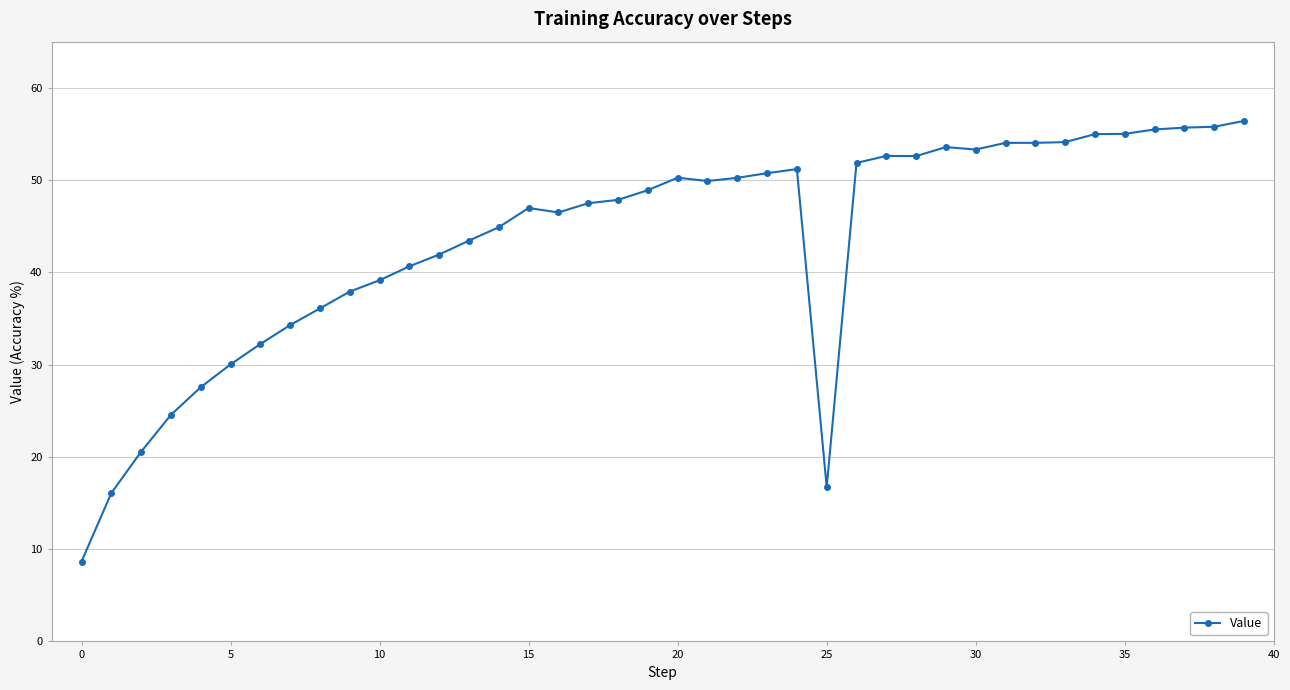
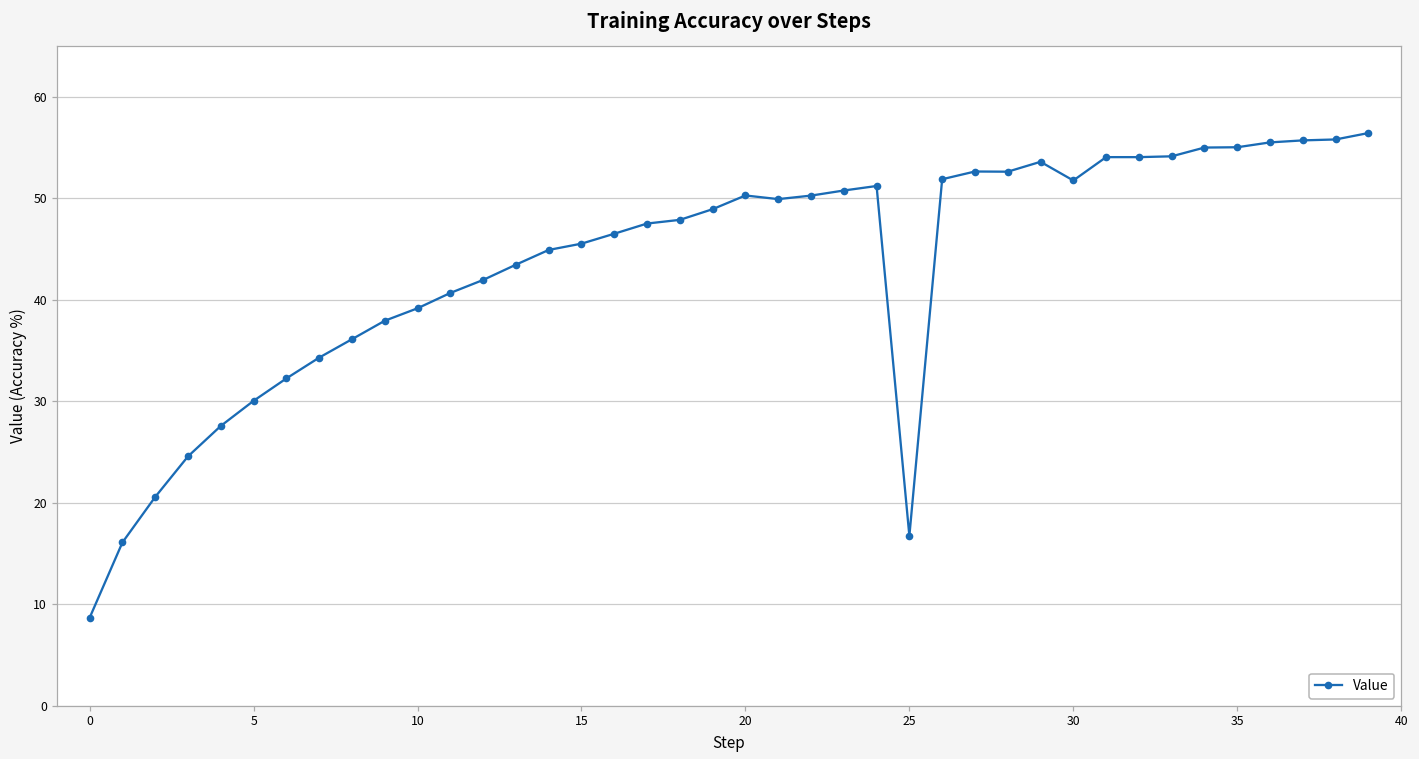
15: 47 -> 46
30: 53 -> 52
